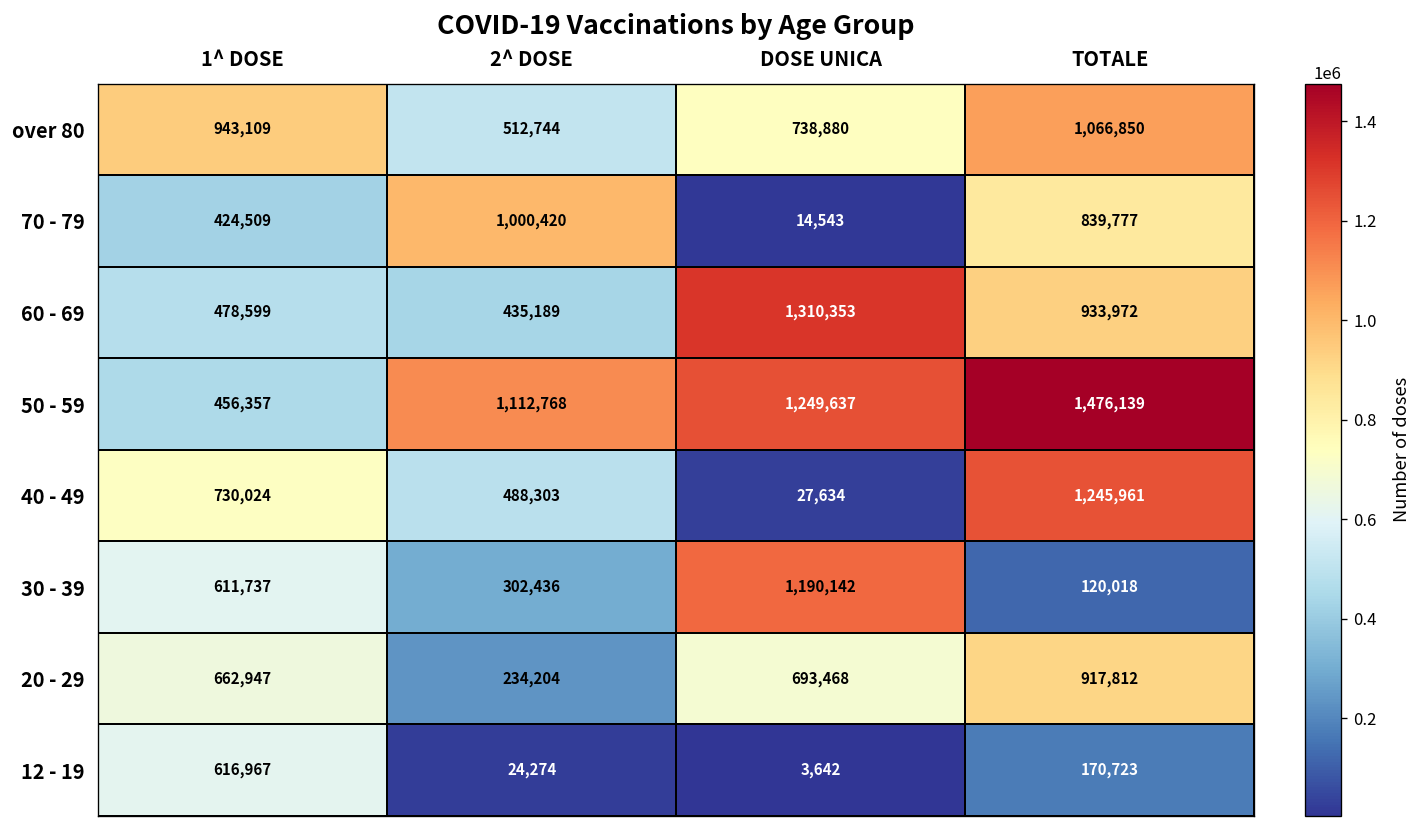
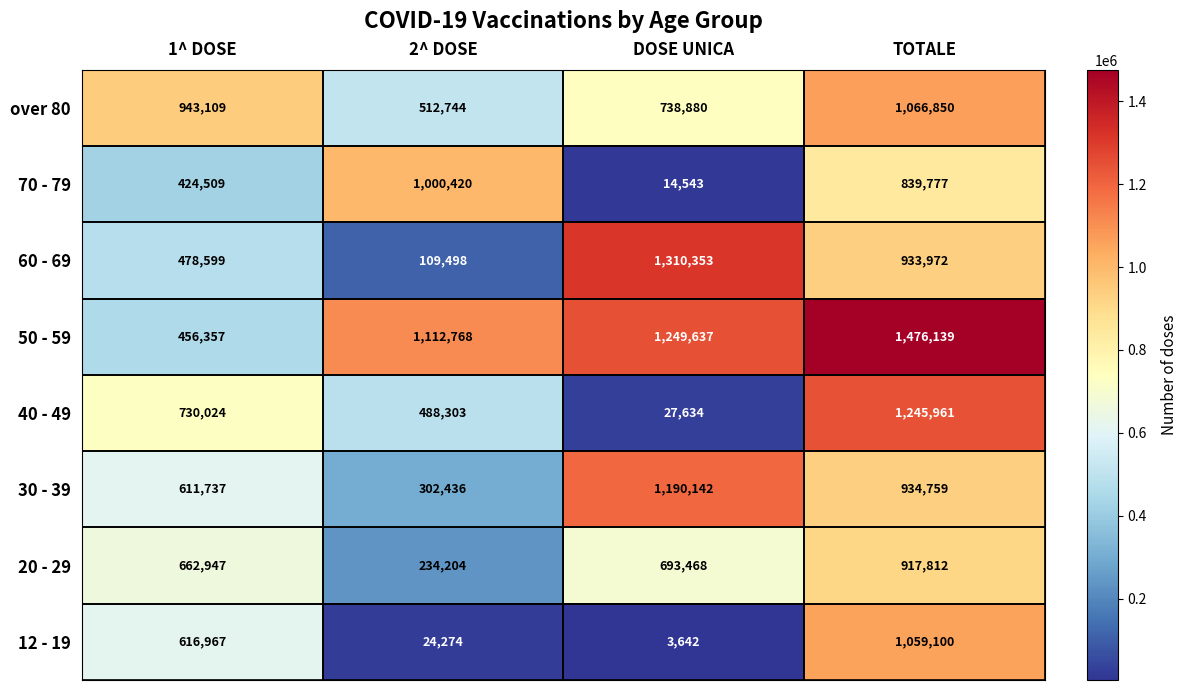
60 - 69, 2^ DOSE: 435,189 -> 109,498
30 - 39, TOTALE: 120,018 -> 934,759
12 - 19, TOTALE: 170,723 -> 1,059,100
